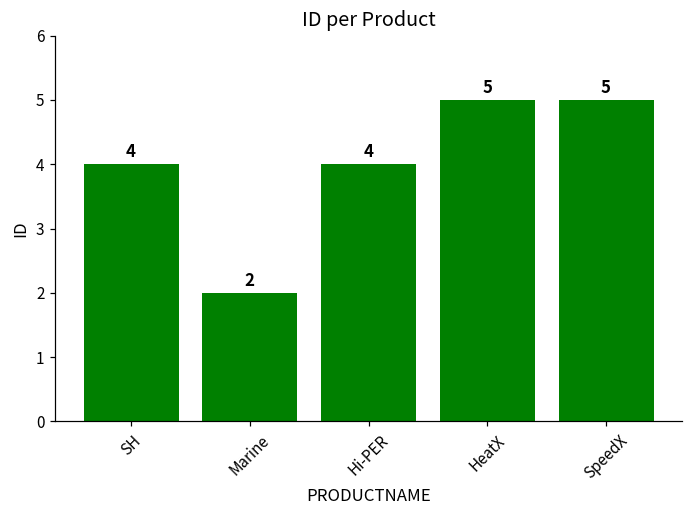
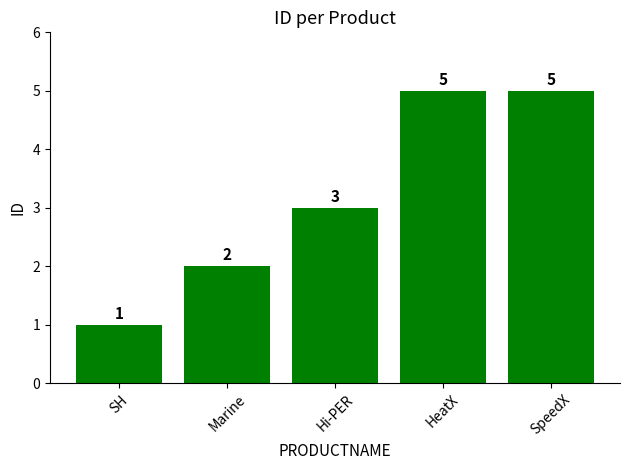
SH: 4 -> 1
Hi-PER: 4 -> 3
